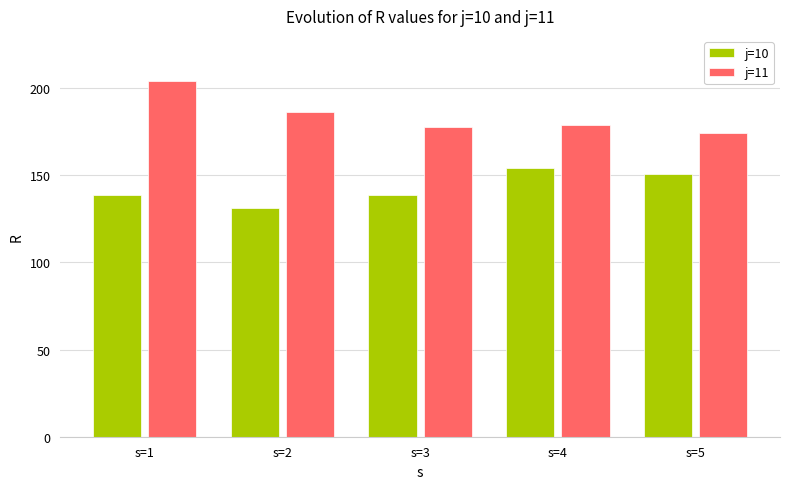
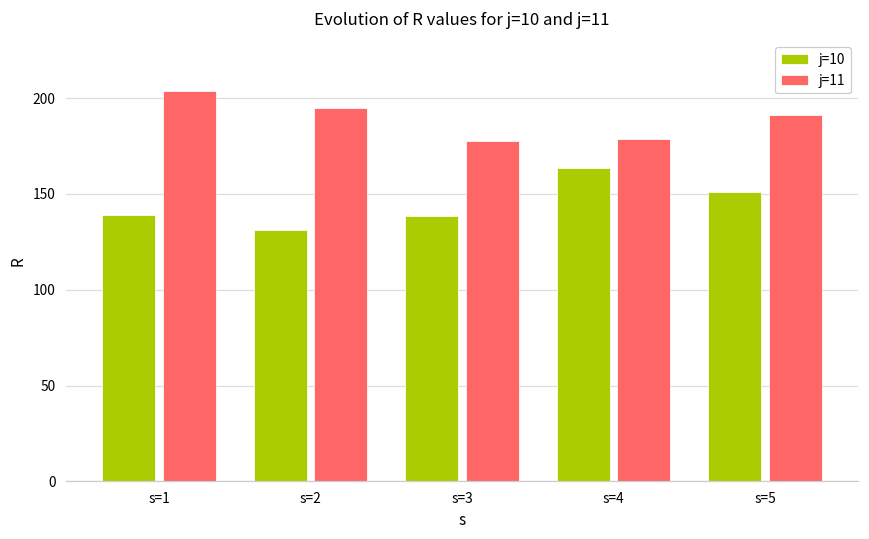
j=11, s=2: 186 -> 195
j=10, s=4: 154 -> 164
j=11, s=5: 174 -> 191
